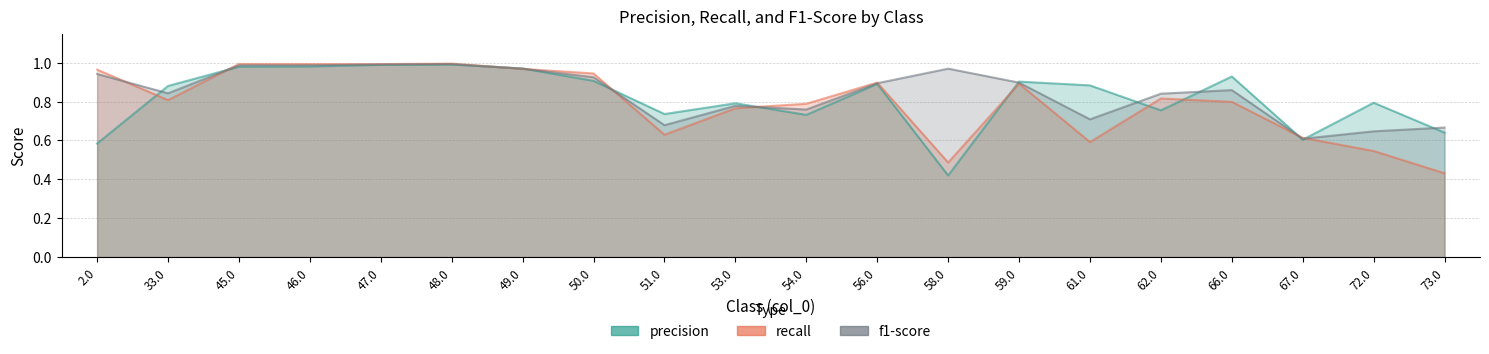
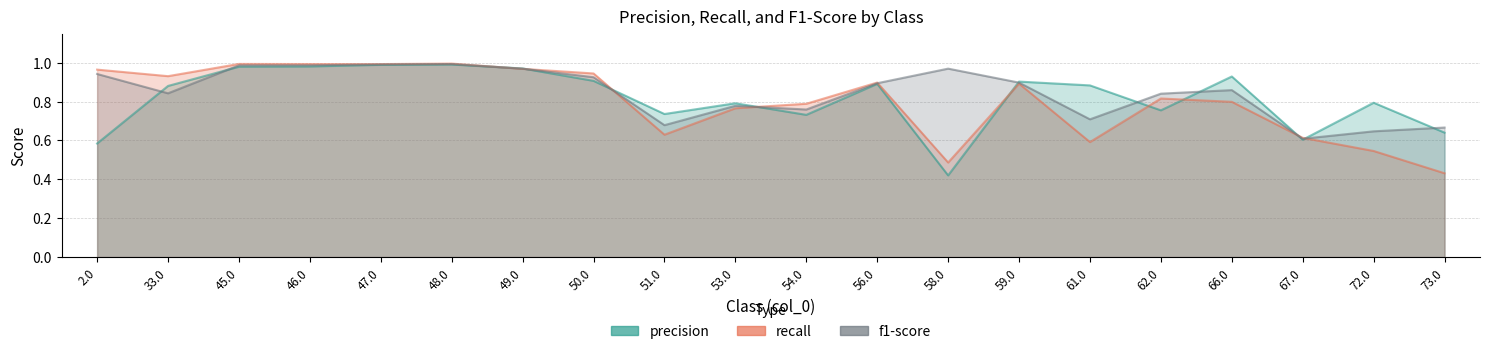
recall, 33.0: 0.81 -> 0.93
